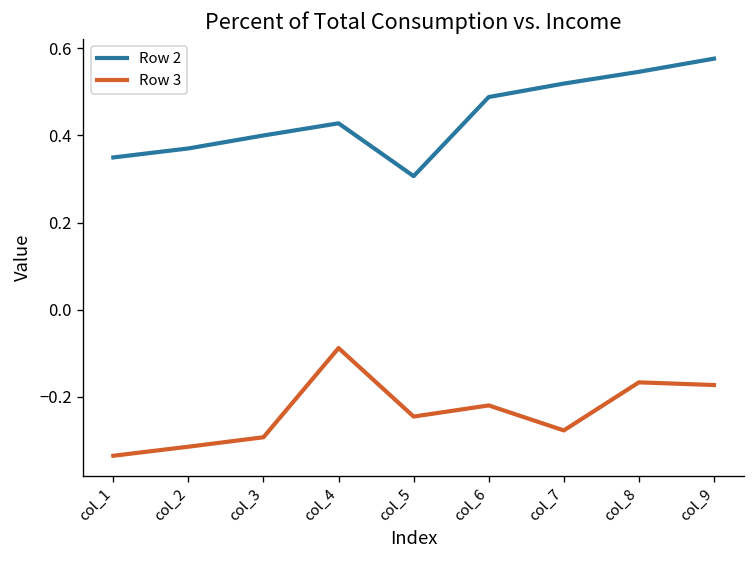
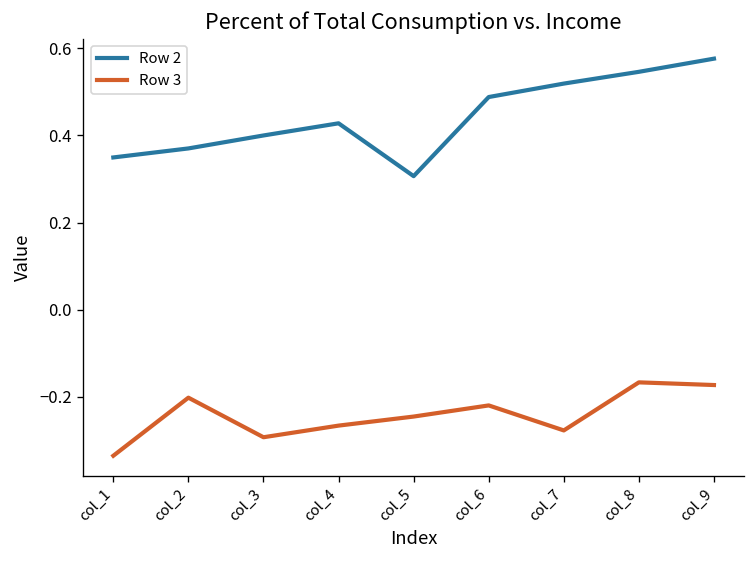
Row 3, col_2: -0.31 -> -0.20
Row 3, col_4: -0.09 -> -0.27
